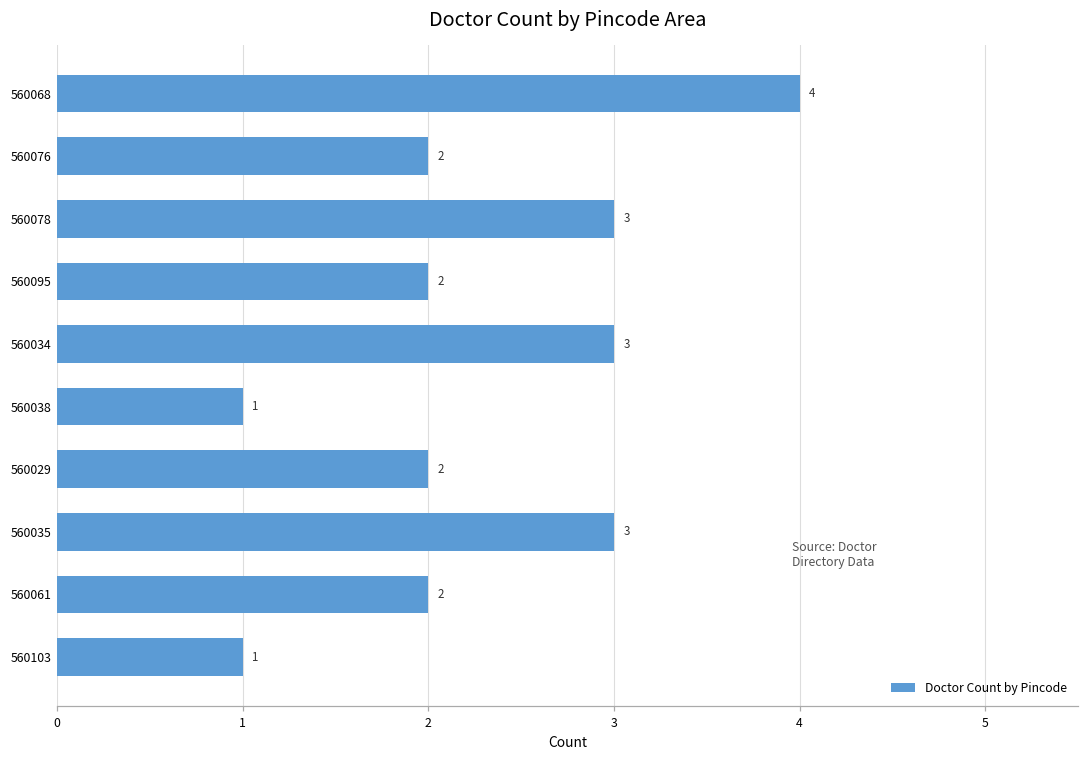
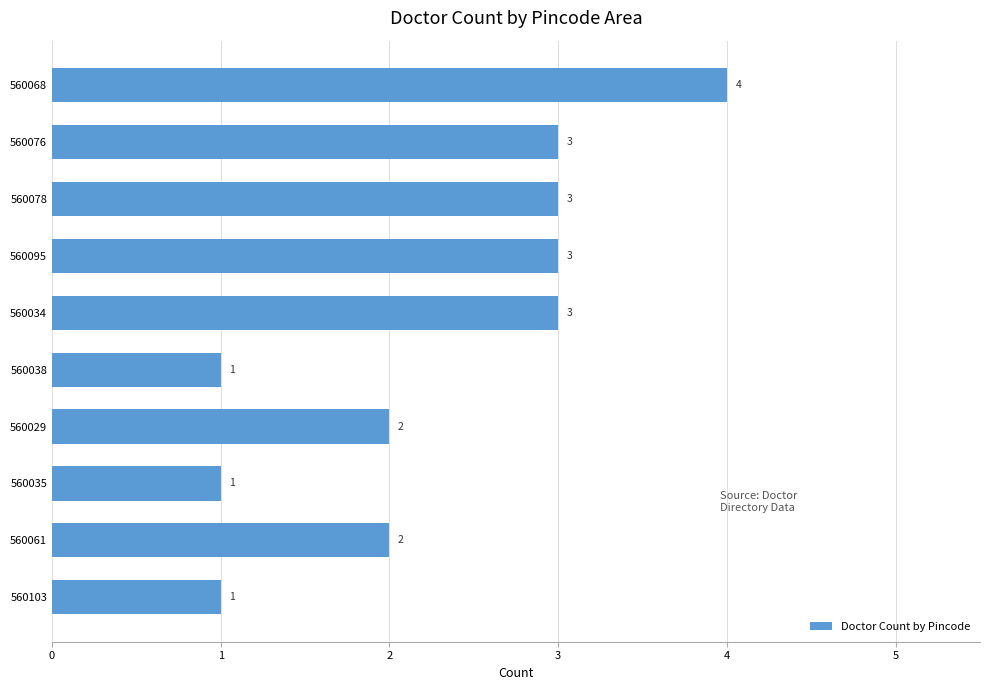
560076: 2 -> 3
560095: 2 -> 3
560035: 3 -> 1
